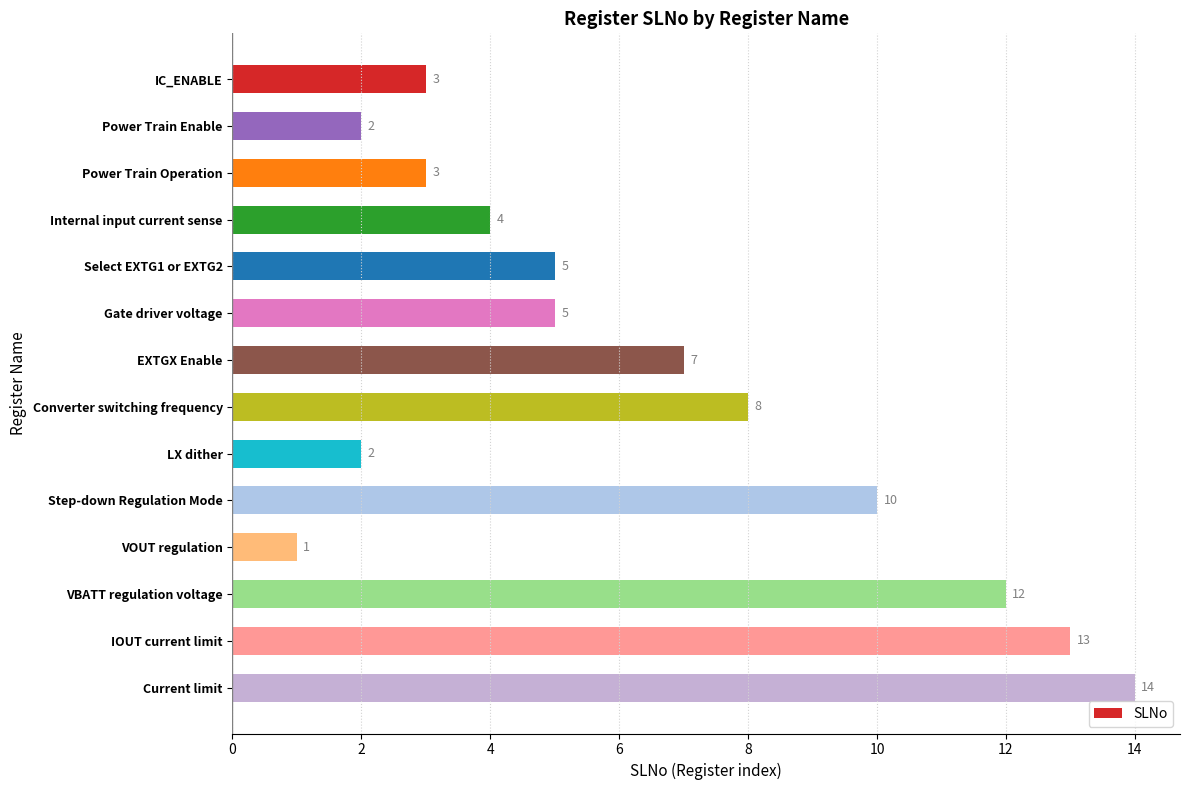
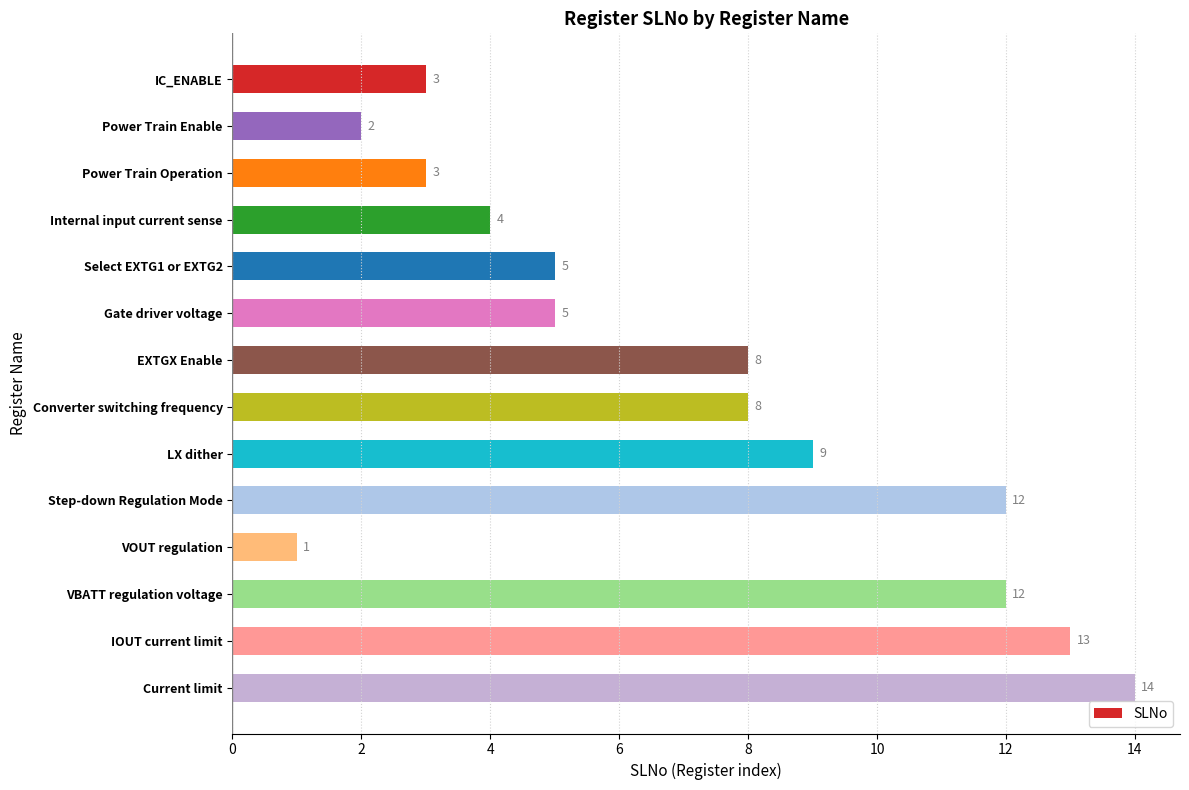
EXTGX Enable: 7 -> 8
LX dither: 2 -> 9
Step-down Regulation Mode: 10 -> 12
